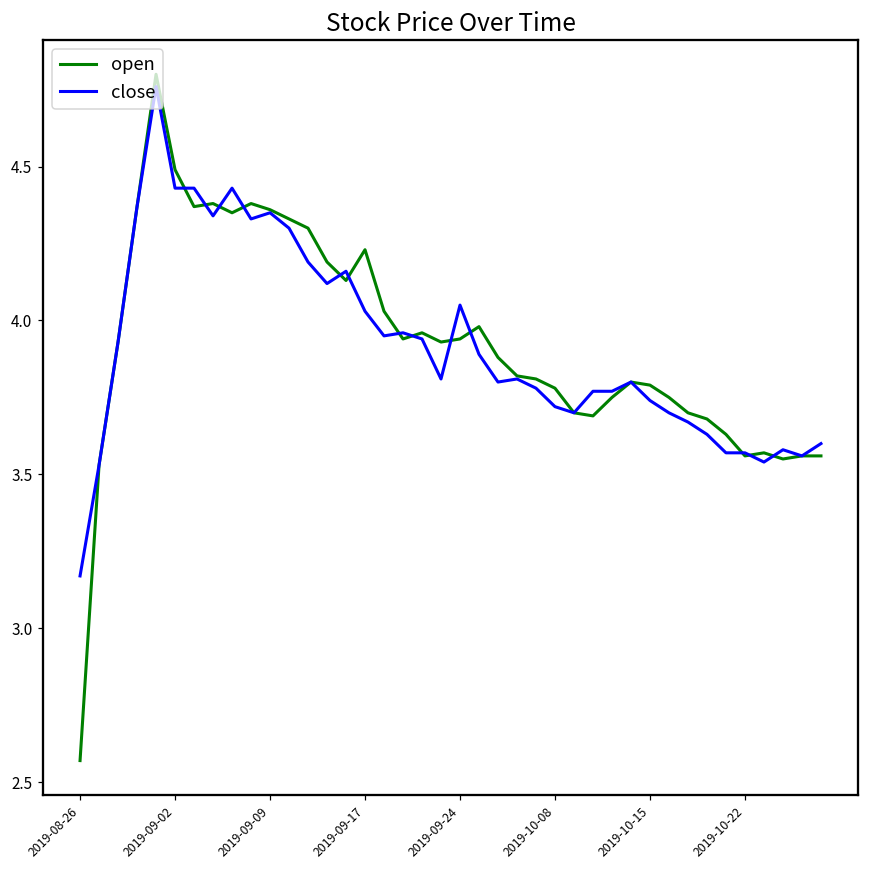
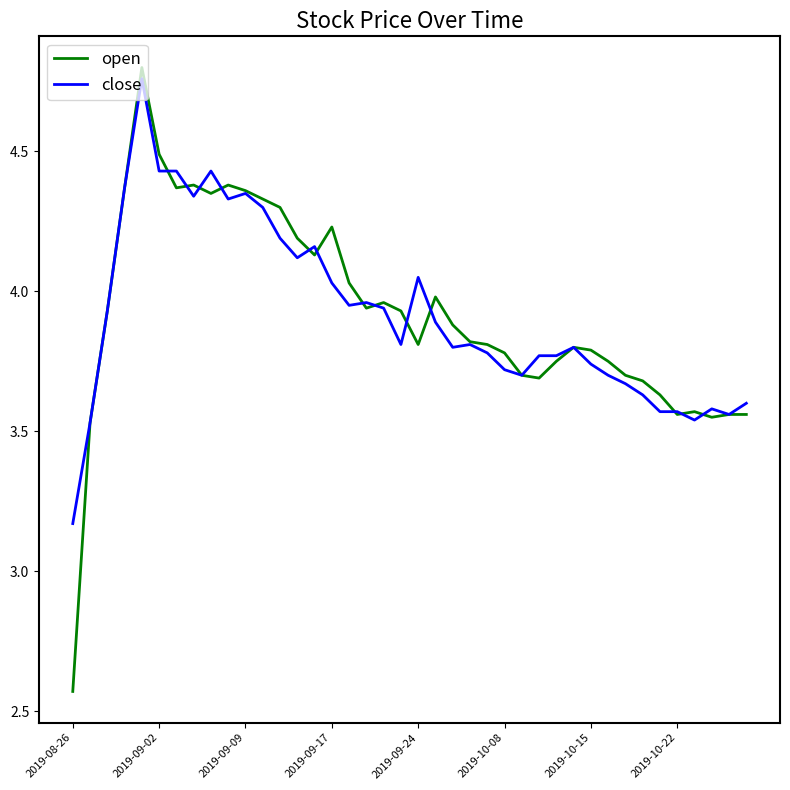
open, 2019-09-24: 3.94 -> 3.81
